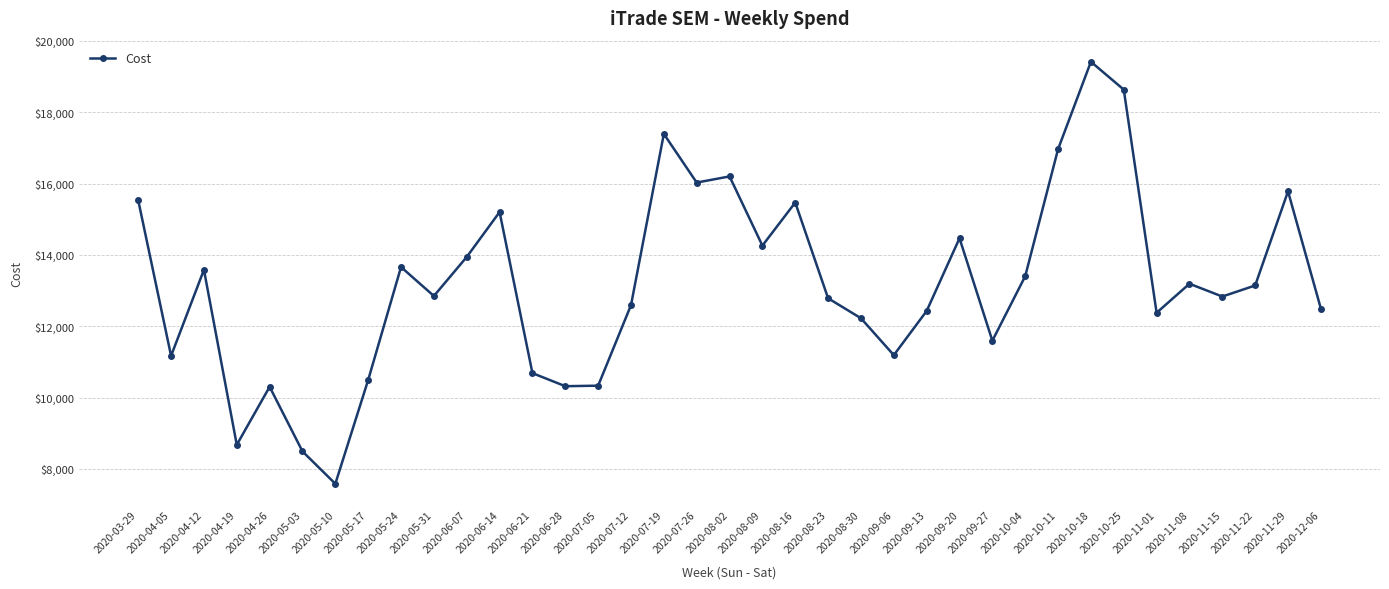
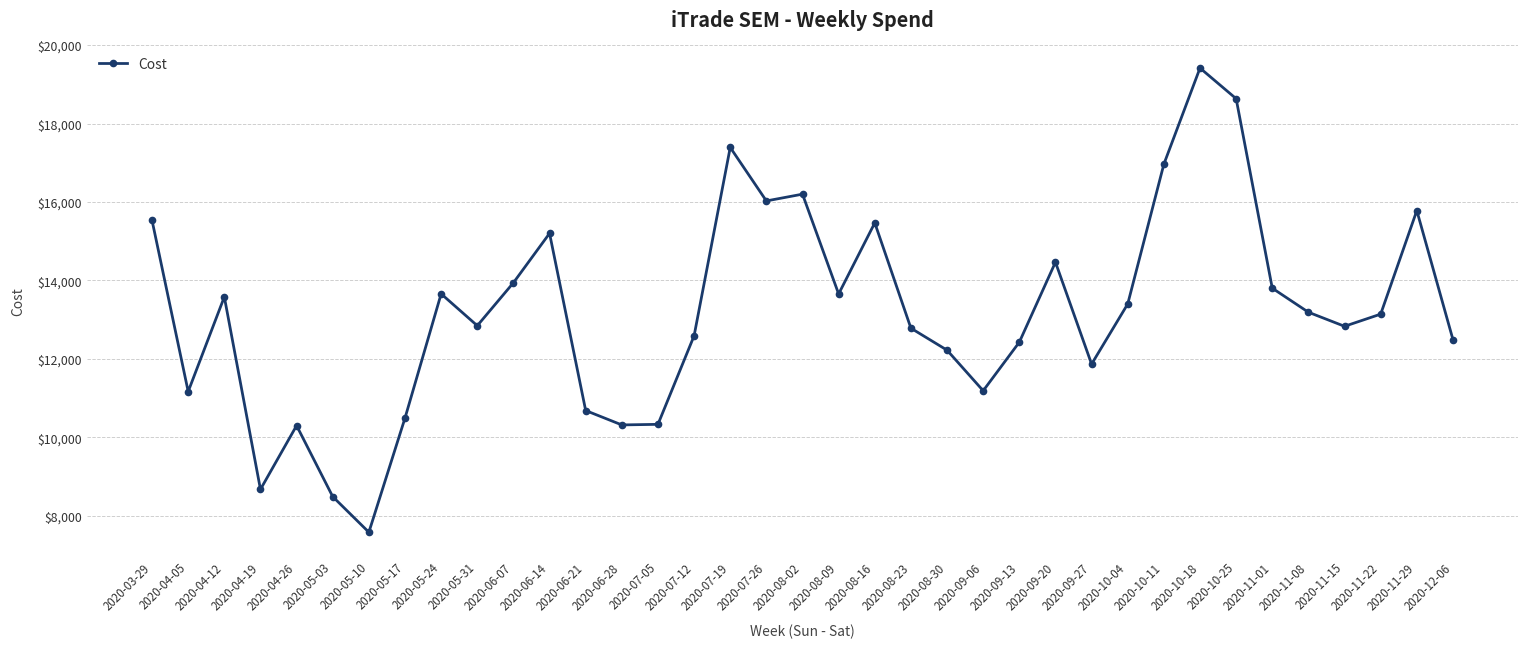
2020-08-09: $14,300 -> $13,700
2020-09-27: $11,600 -> $11,900
2020-11-01: $12,400 -> $13,800
